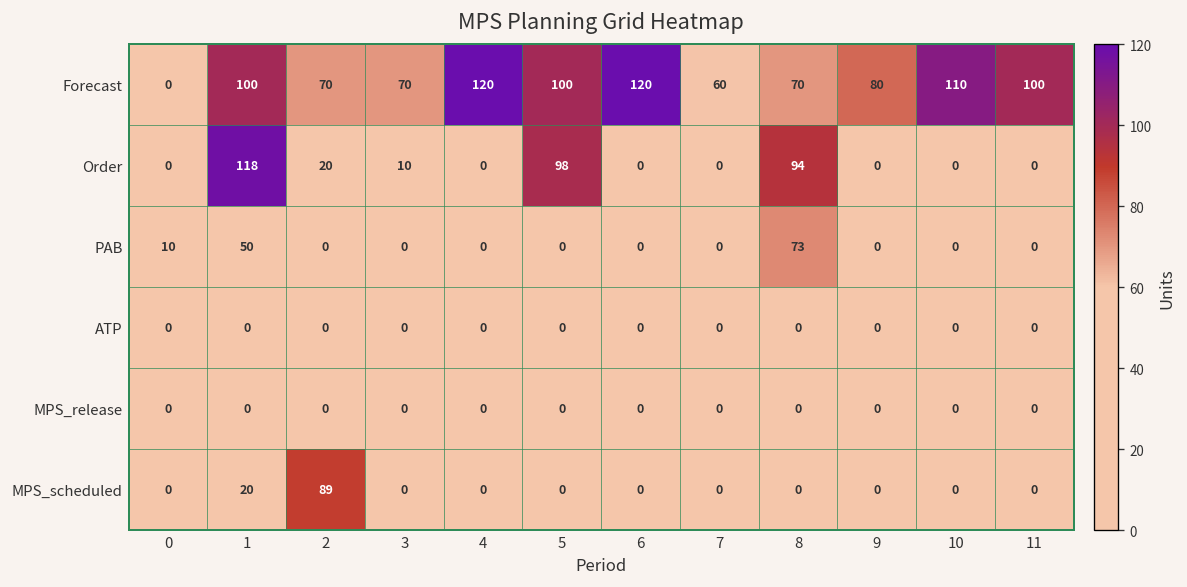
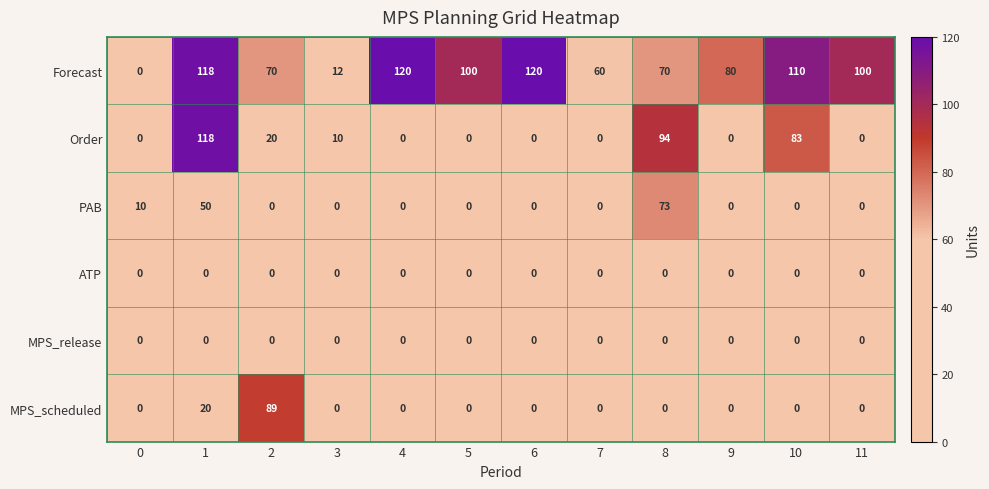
Forecast, 1: 100 -> 118
Forecast, 3: 70 -> 12
Order, 5: 98 -> 0
Order, 10: 0 -> 83
